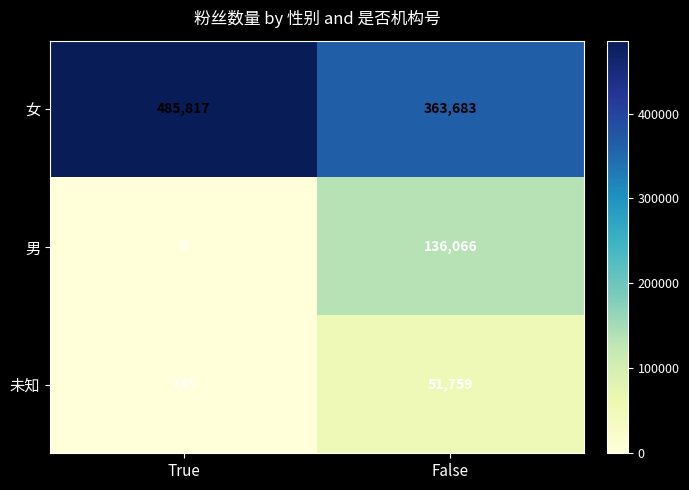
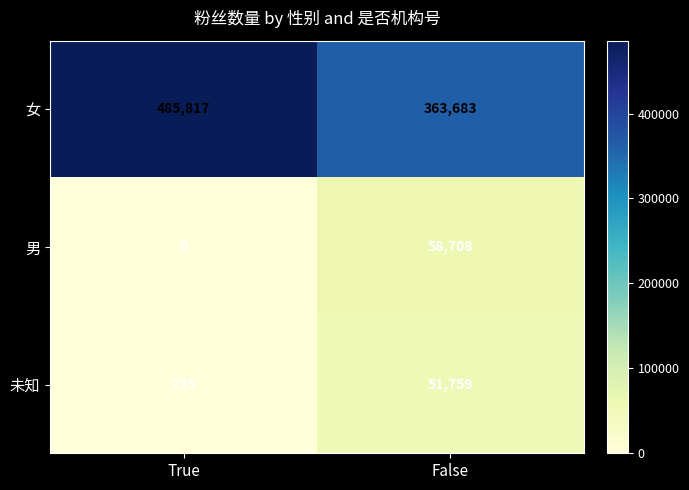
男, False: 136,066 -> 58,708
